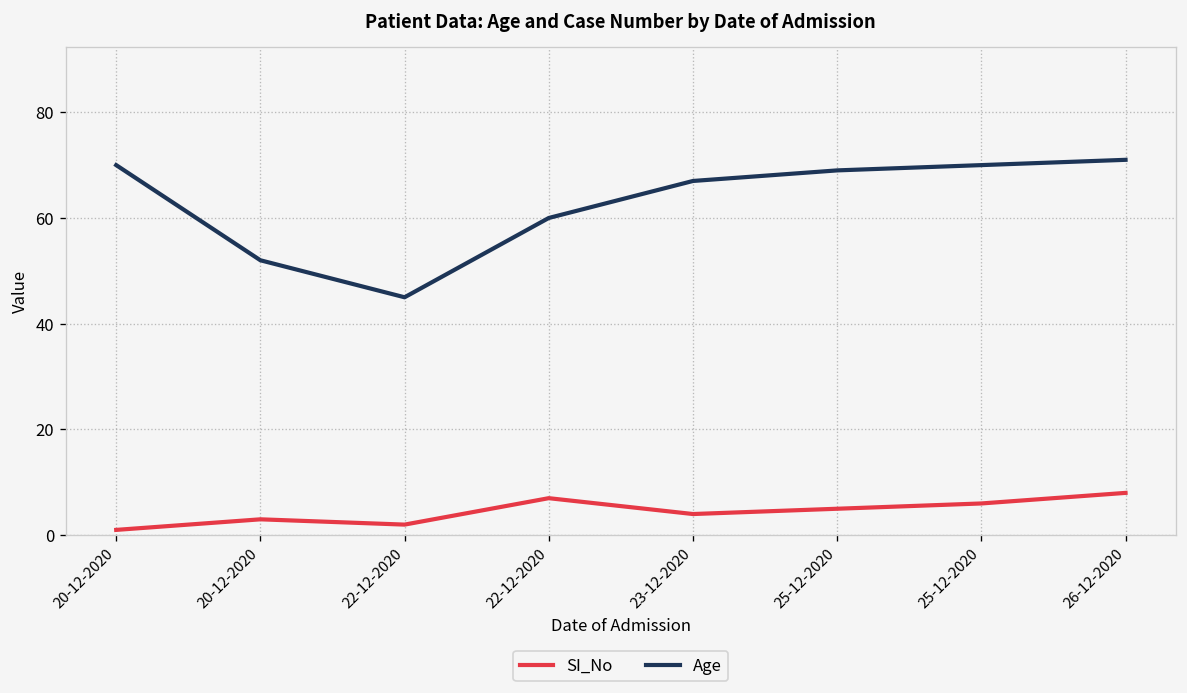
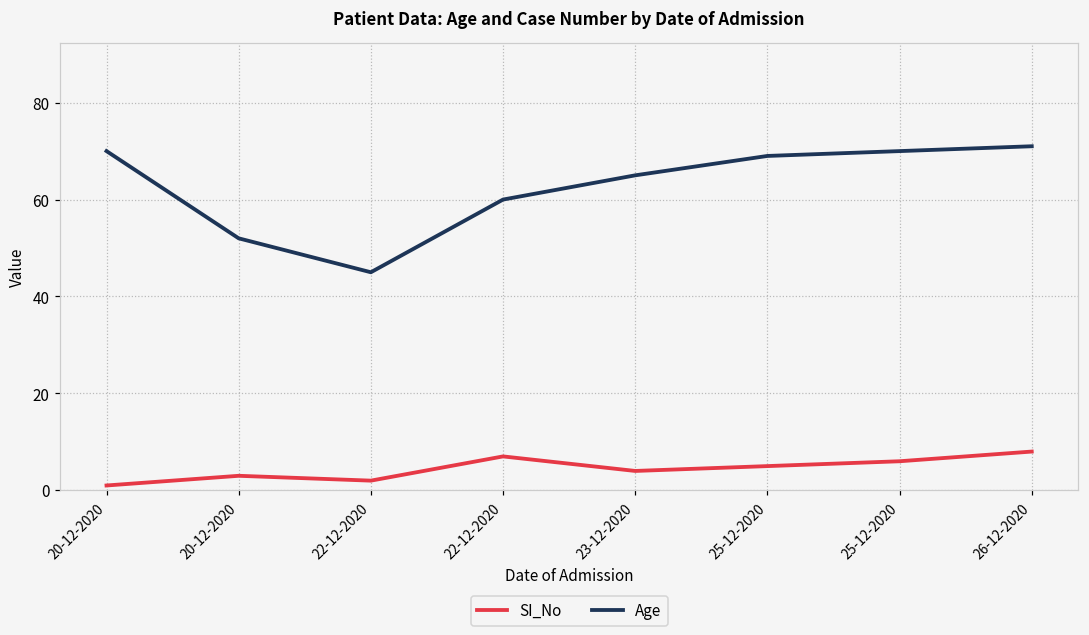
Age, 23-12-2020: 67 -> 65
